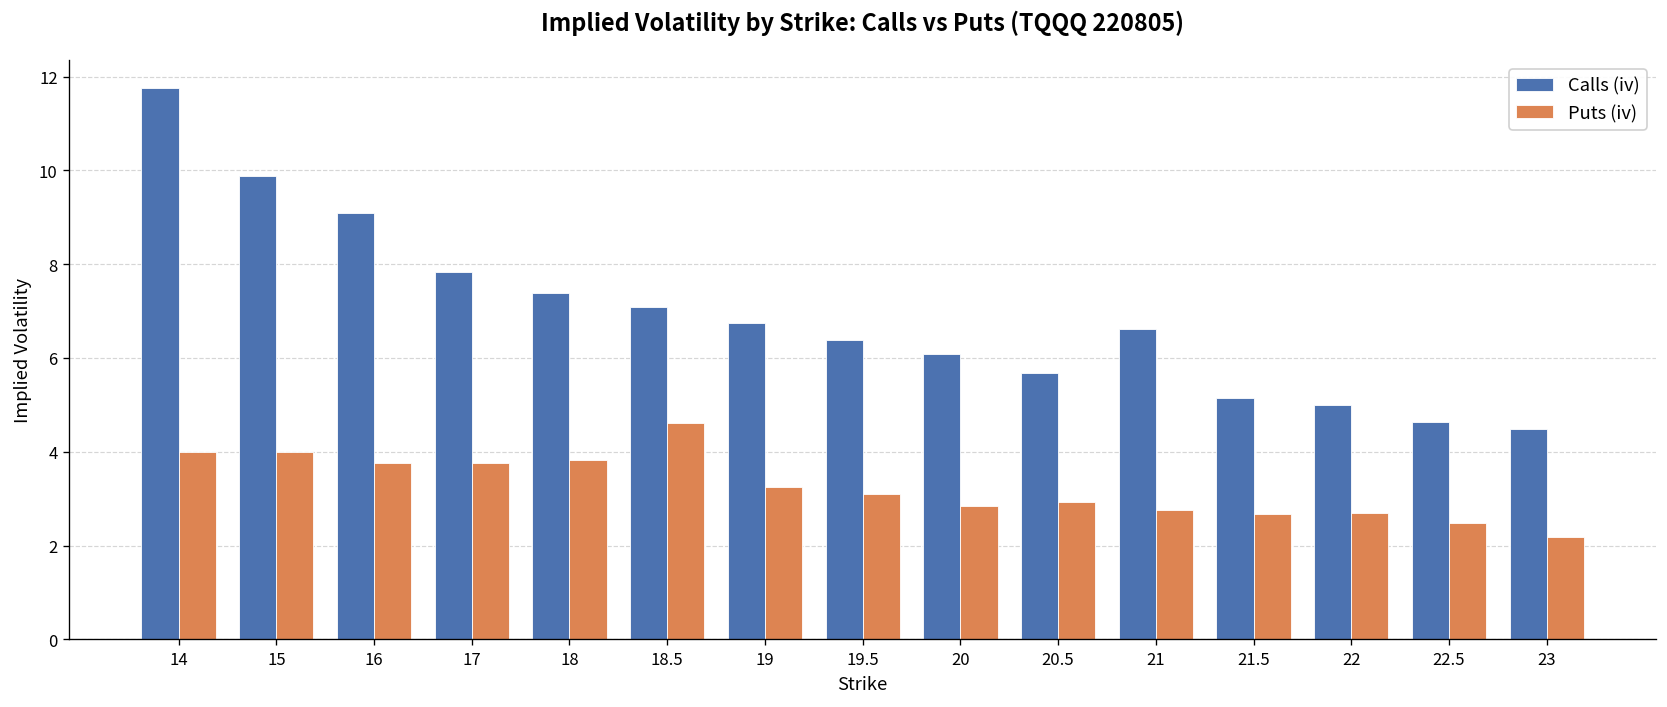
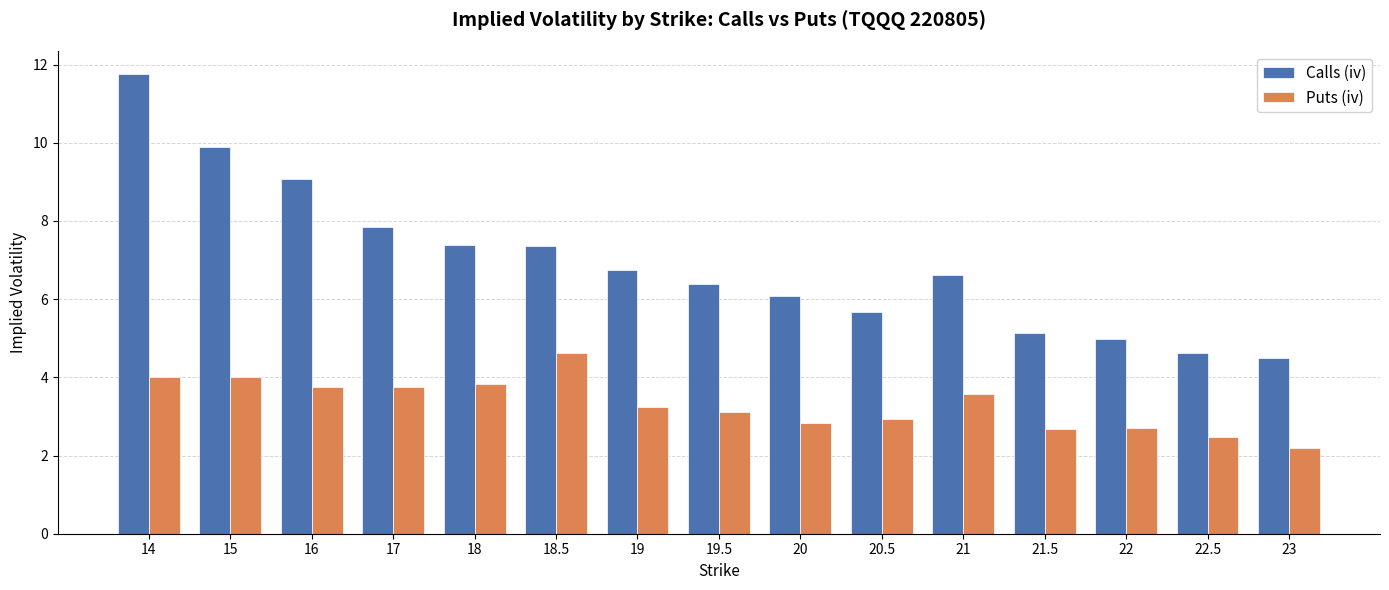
Calls (iv), 18.5: 7.1 -> 7.4
Puts (iv), 21: 2.8 -> 3.6
